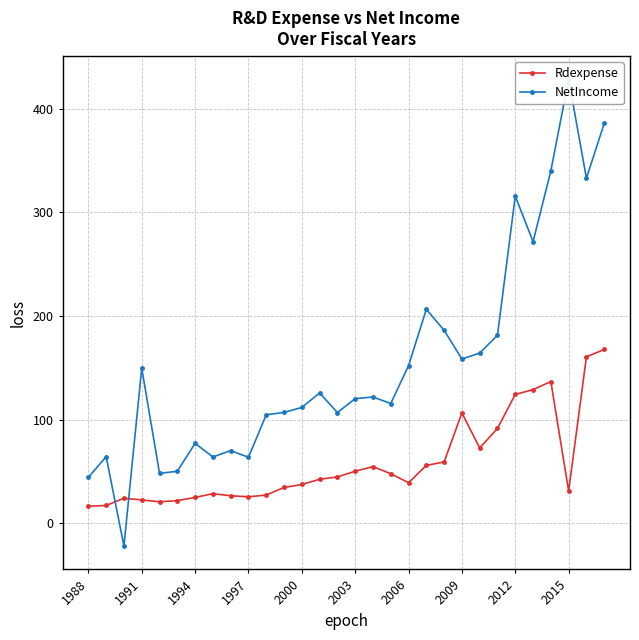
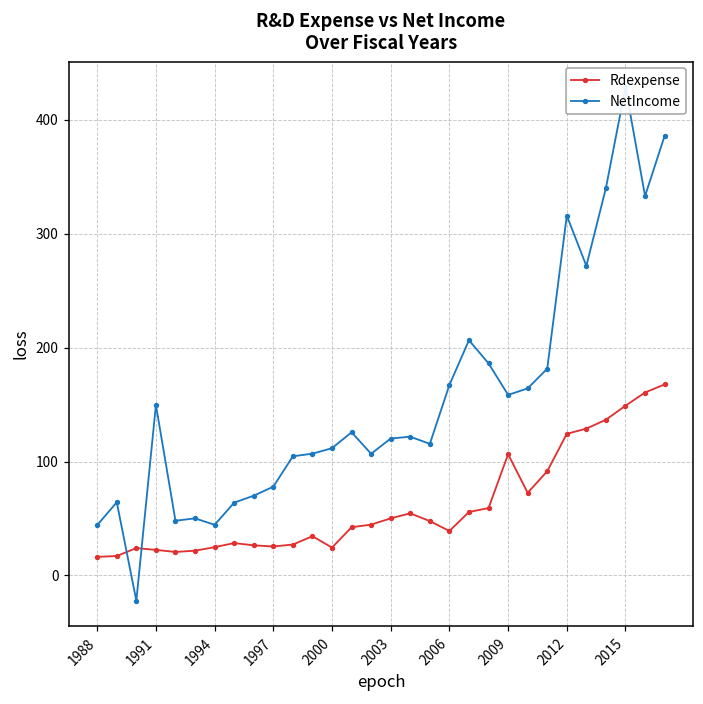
NetIncome, 1994: 77 -> 44
NetIncome, 1997: 64 -> 78
Rdexpense, 2000: 37 -> 24
NetIncome, 2006: 152 -> 167
Rdexpense, 2015: 31 -> 149
